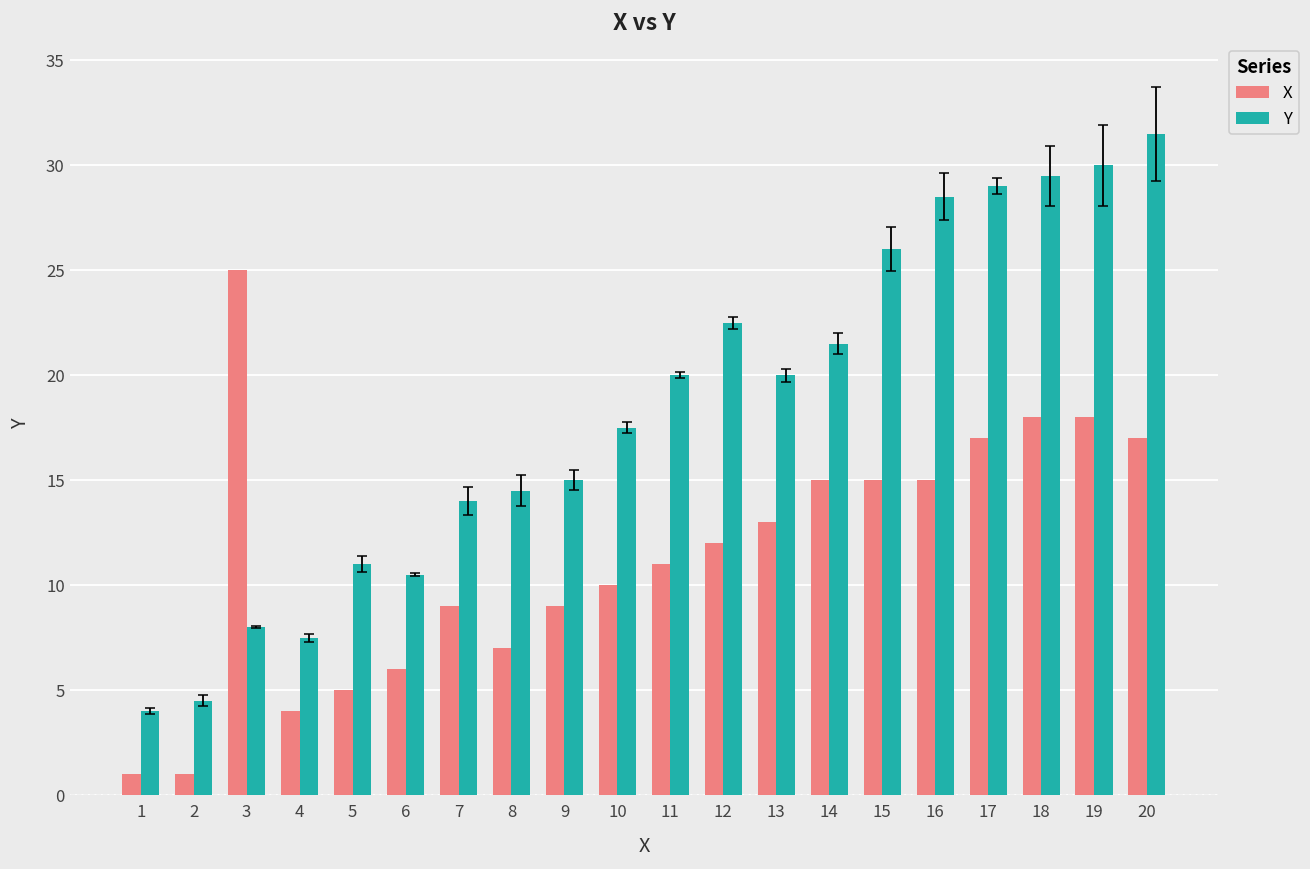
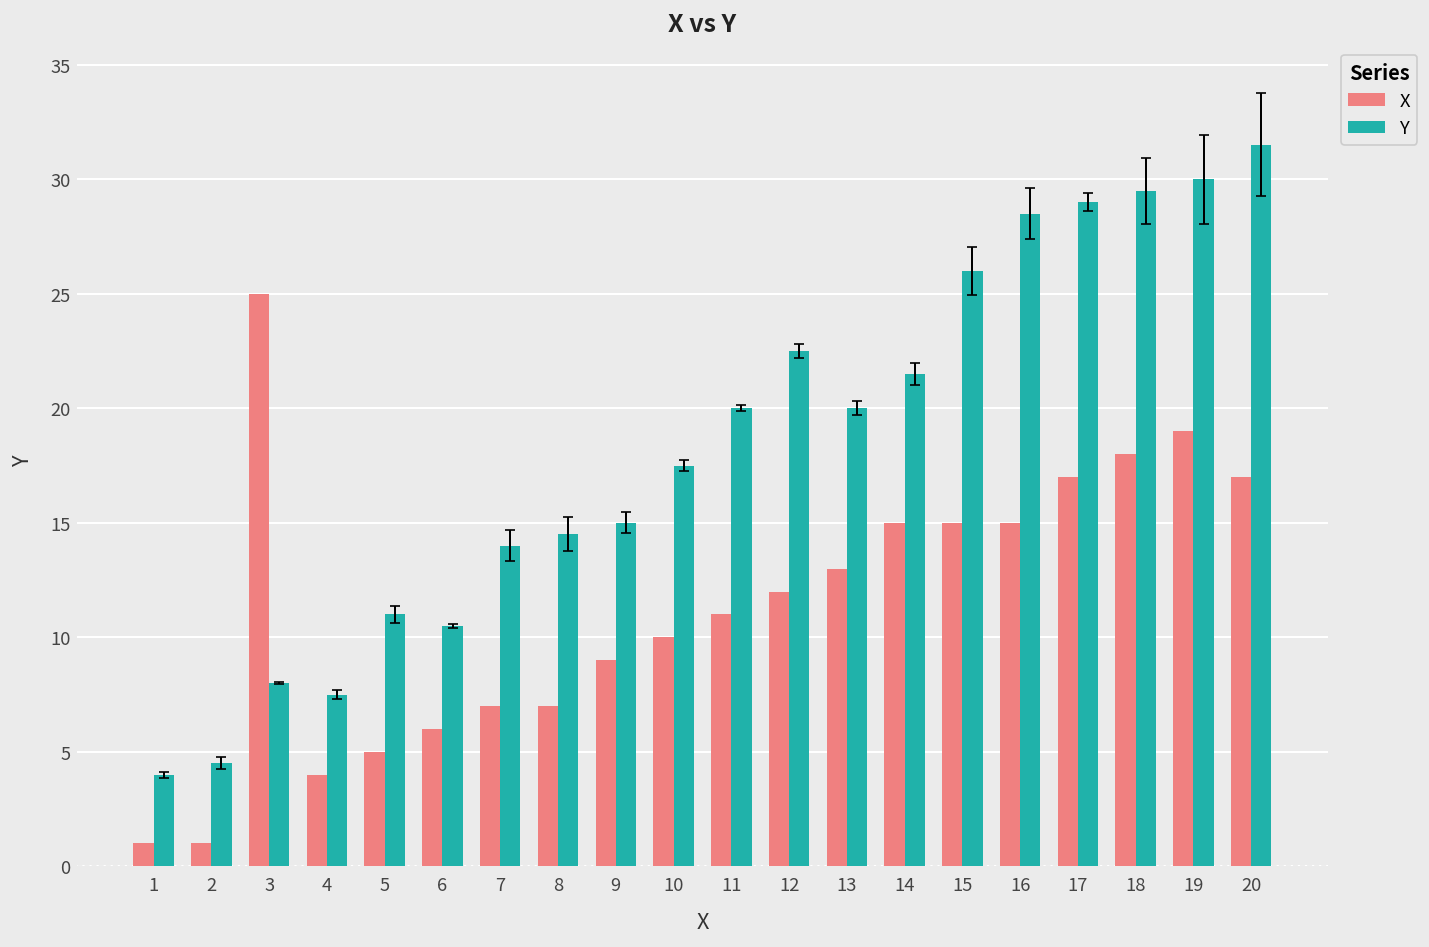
X, 7: 9 -> 7
X, 19: 18 -> 19
